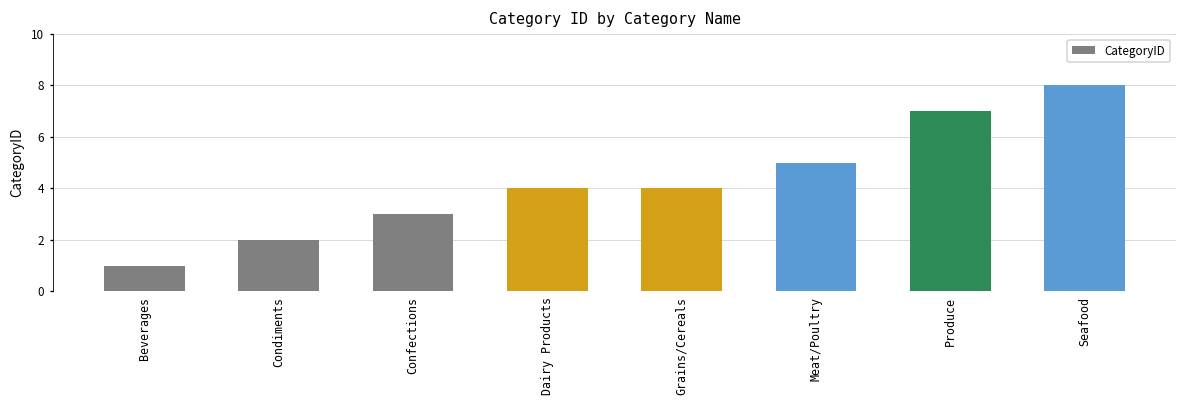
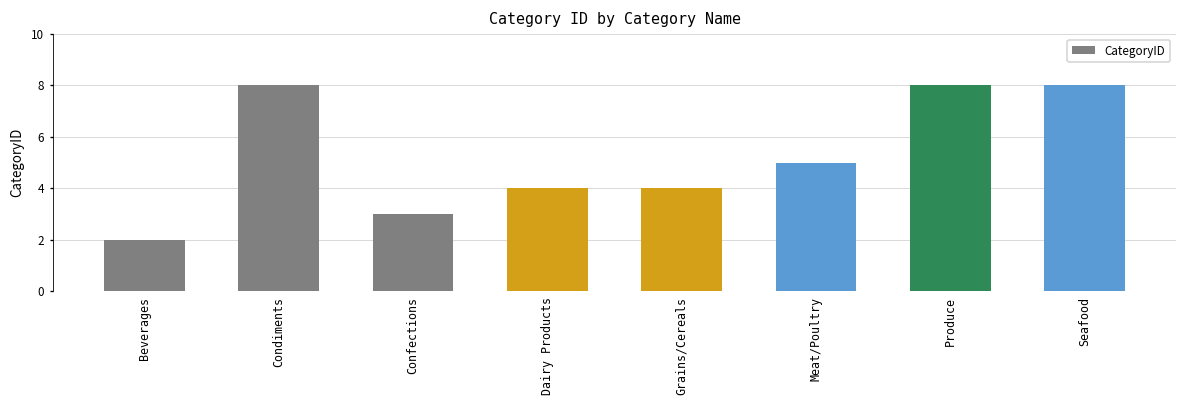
Beverages: 1 -> 2
Condiments: 2 -> 8
Produce: 7 -> 8
